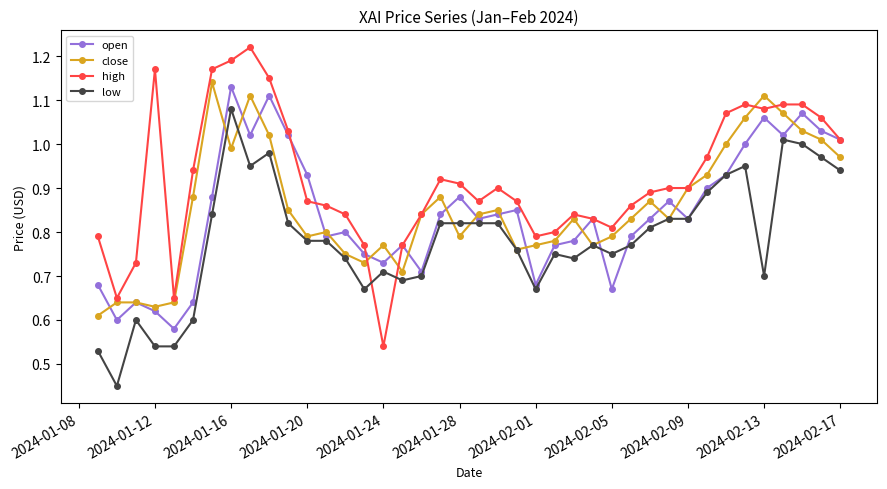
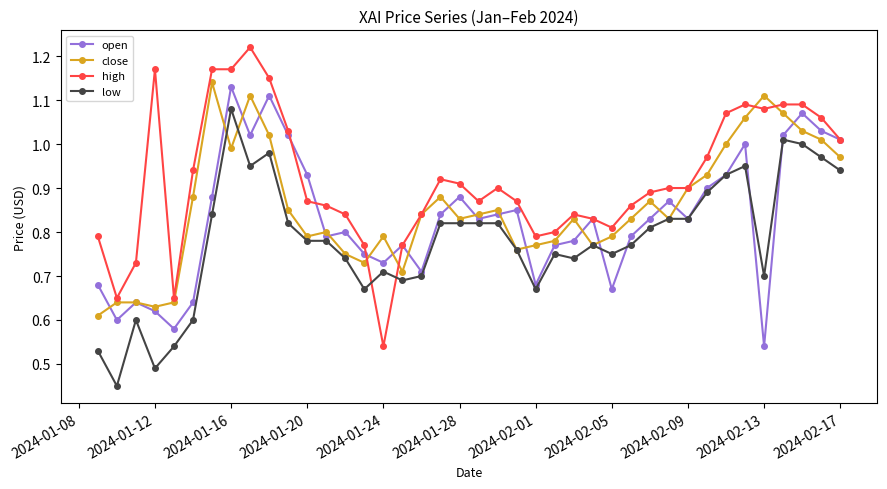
low, 2024-01-12: 0.54 -> 0.49
high, 2024-01-16: 1.19 -> 1.17
close, 2024-01-24: 0.77 -> 0.79
close, 2024-01-28: 0.79 -> 0.83
open, 2024-02-13: 1.06 -> 0.54
